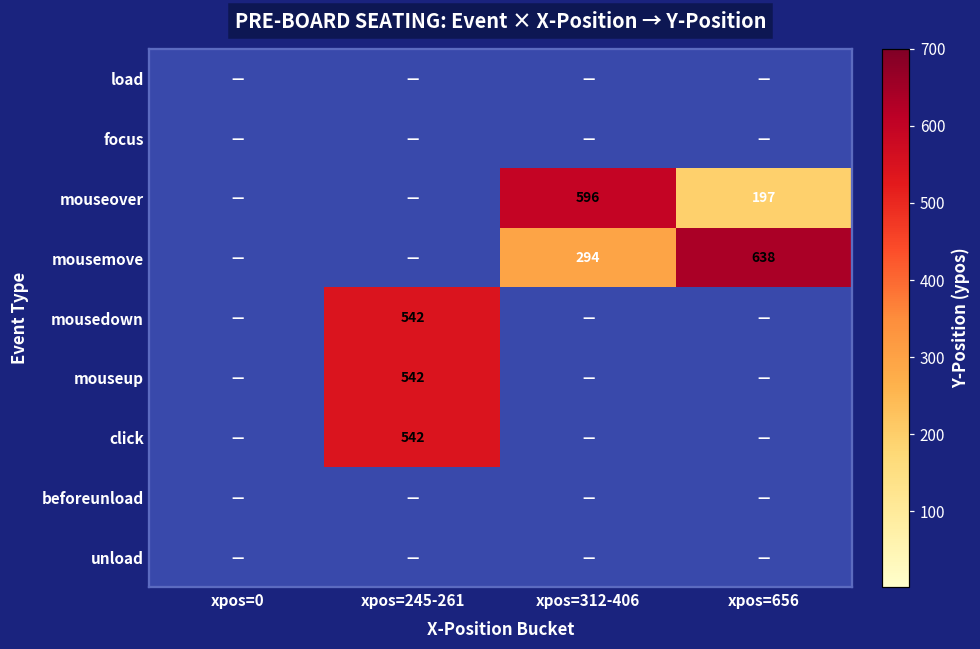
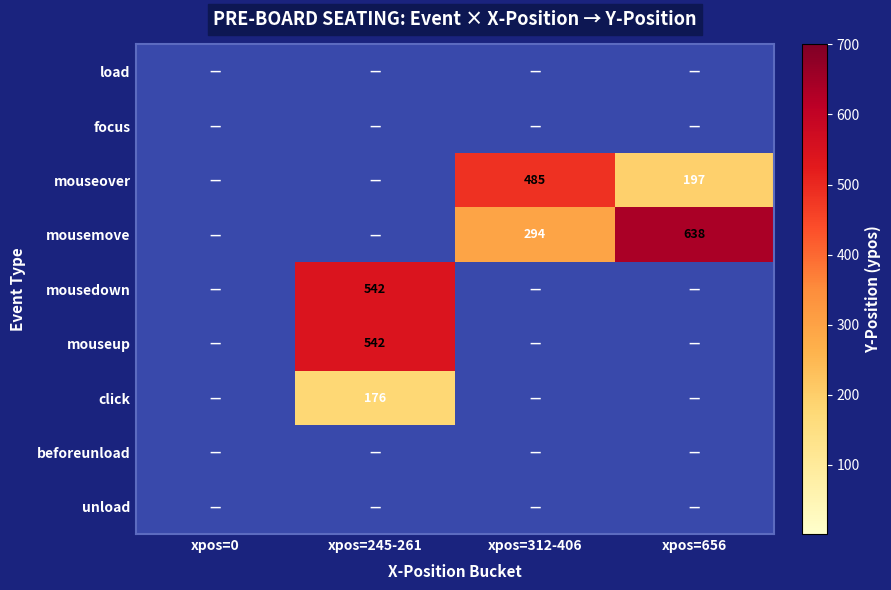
mouseover, xpos=312-406: 596 -> 485
click, xpos=245-261: 542 -> 176
